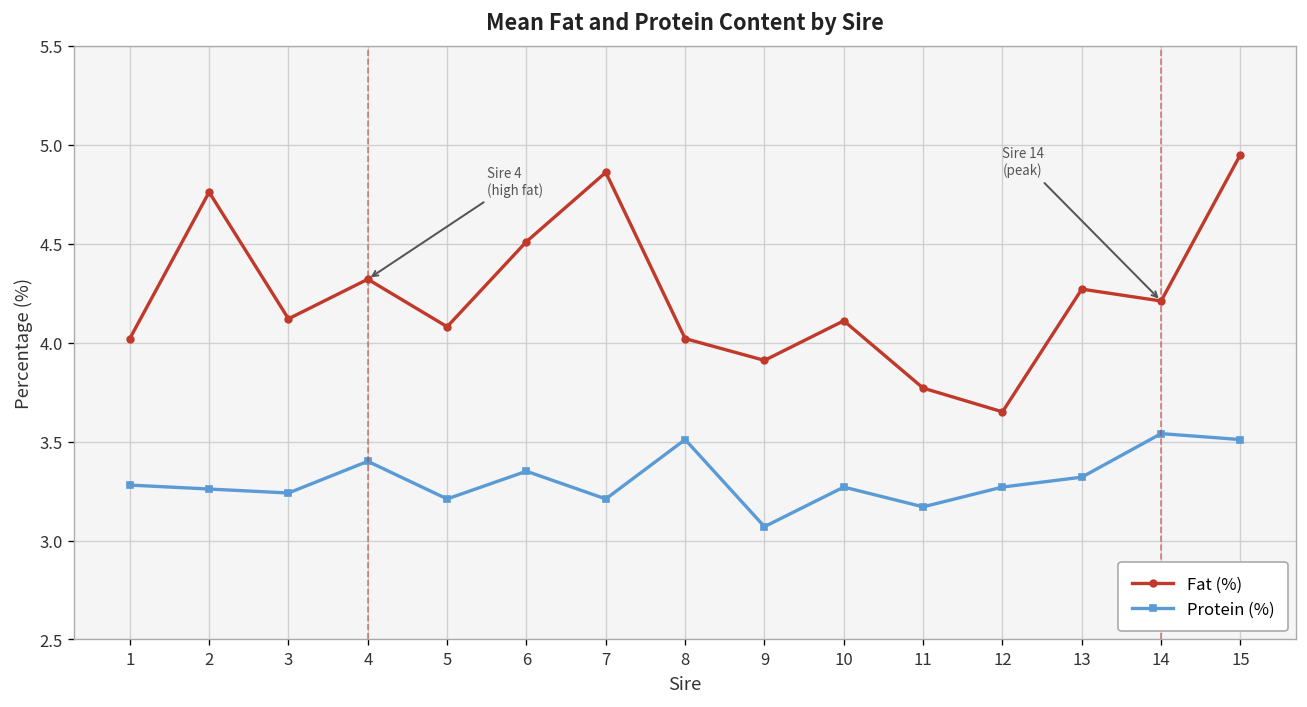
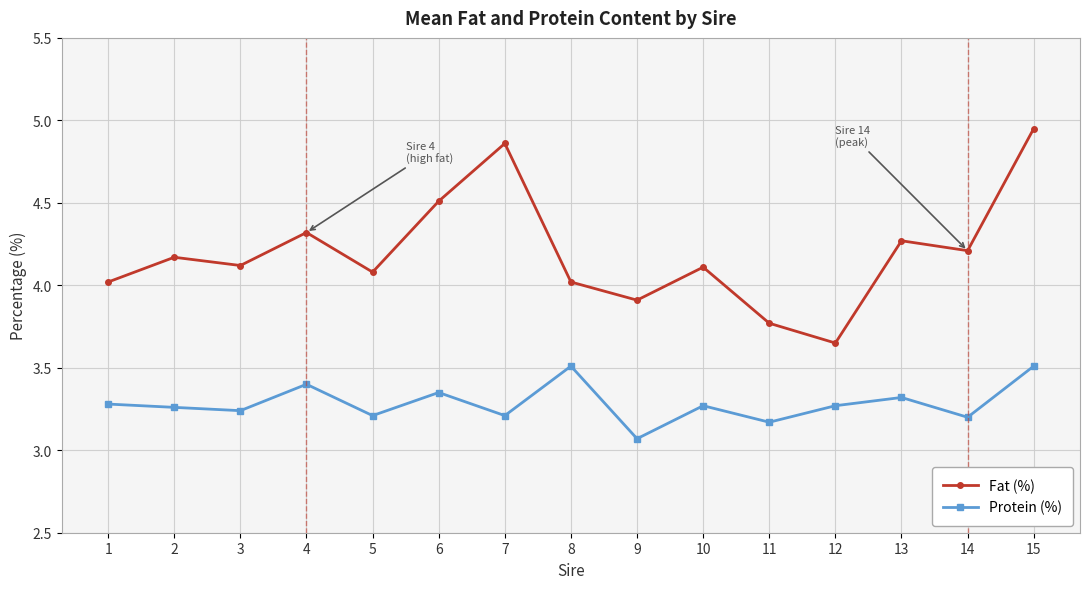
Fat (%), 2: 4.76 -> 4.17
Protein (%), 14: 3.54 -> 3.20
